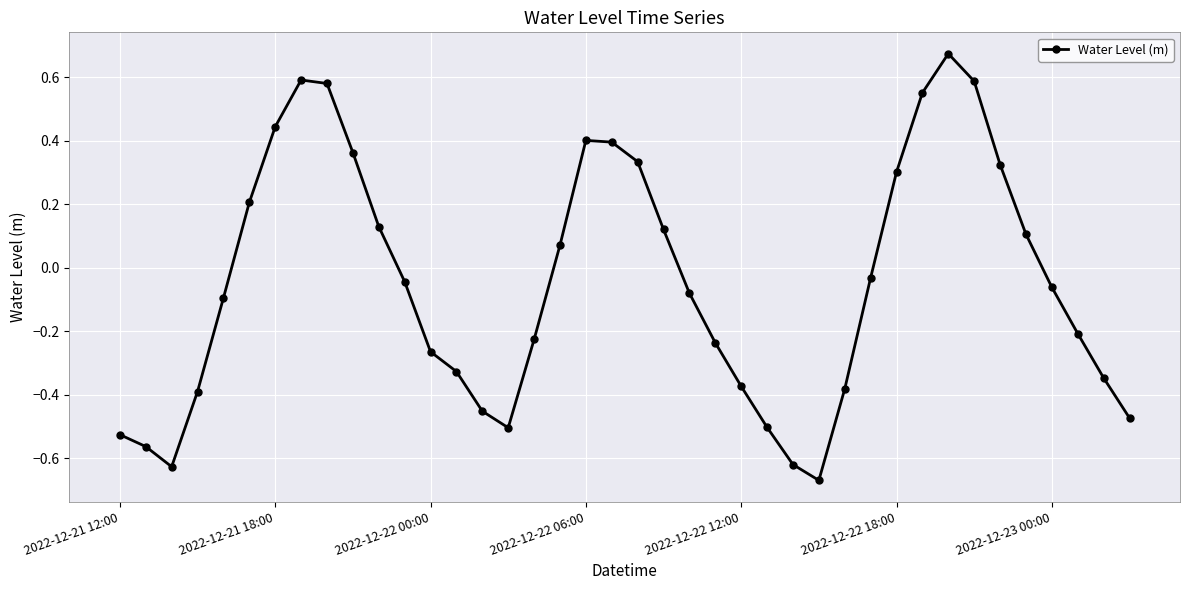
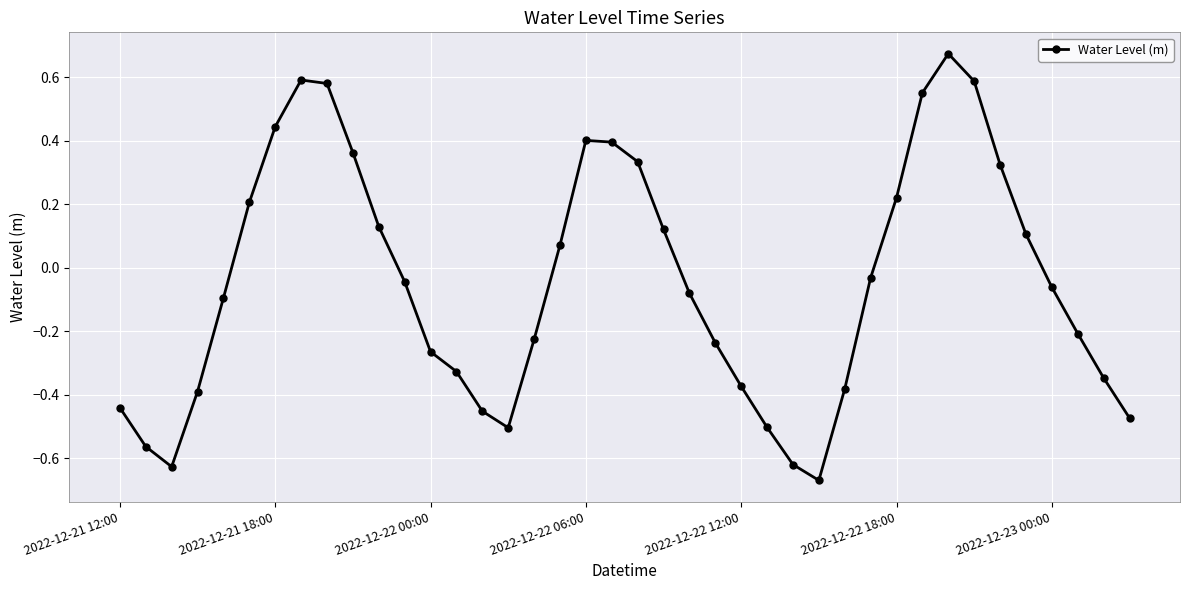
2022-12-21 12:00: -0.53 -> -0.44
2022-12-22 18:00: 0.30 -> 0.22
